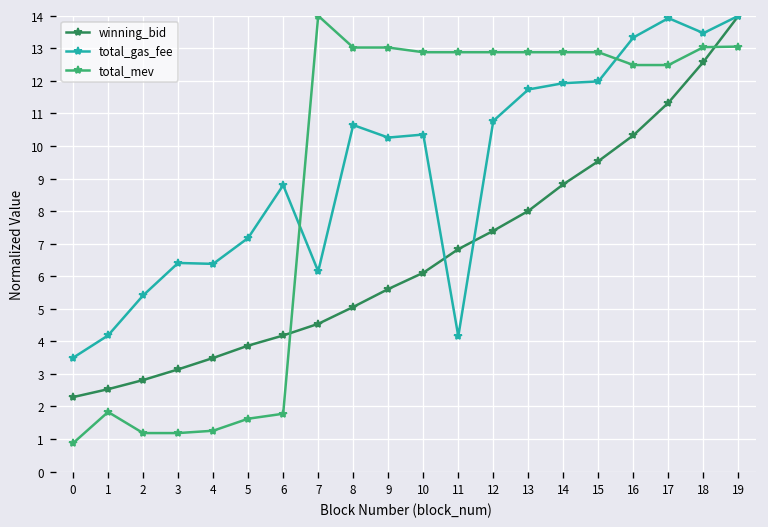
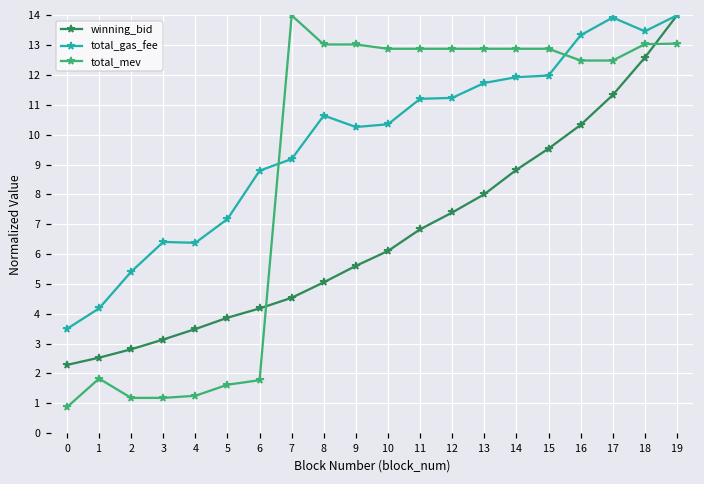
total_gas_fee, 7: 6.1 -> 9.2
total_gas_fee, 11: 4.2 -> 11.2
total_gas_fee, 12: 10.8 -> 11.2
